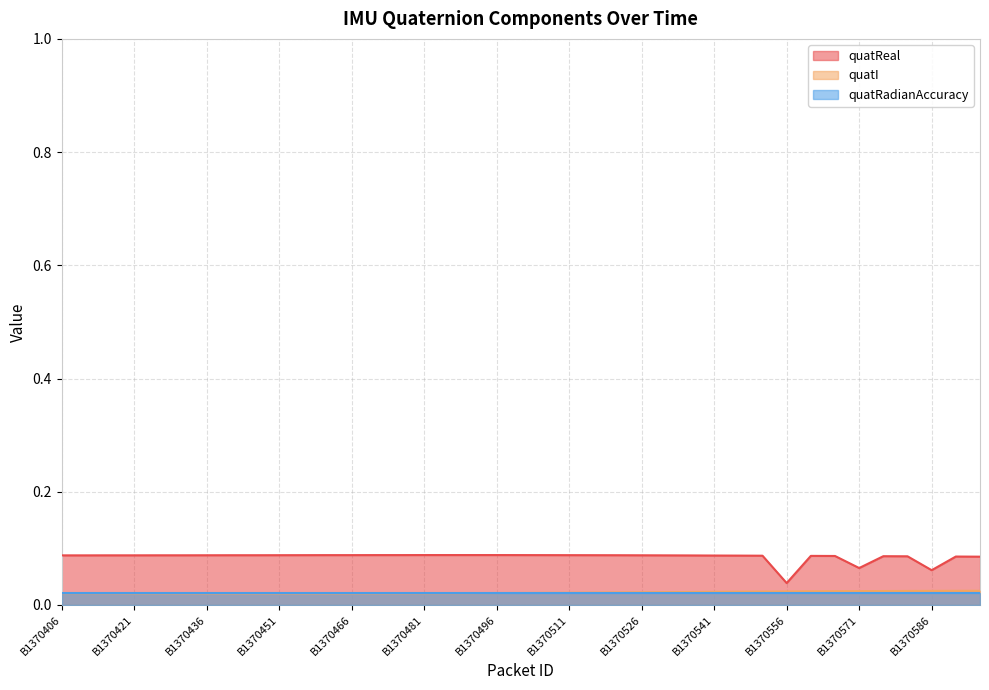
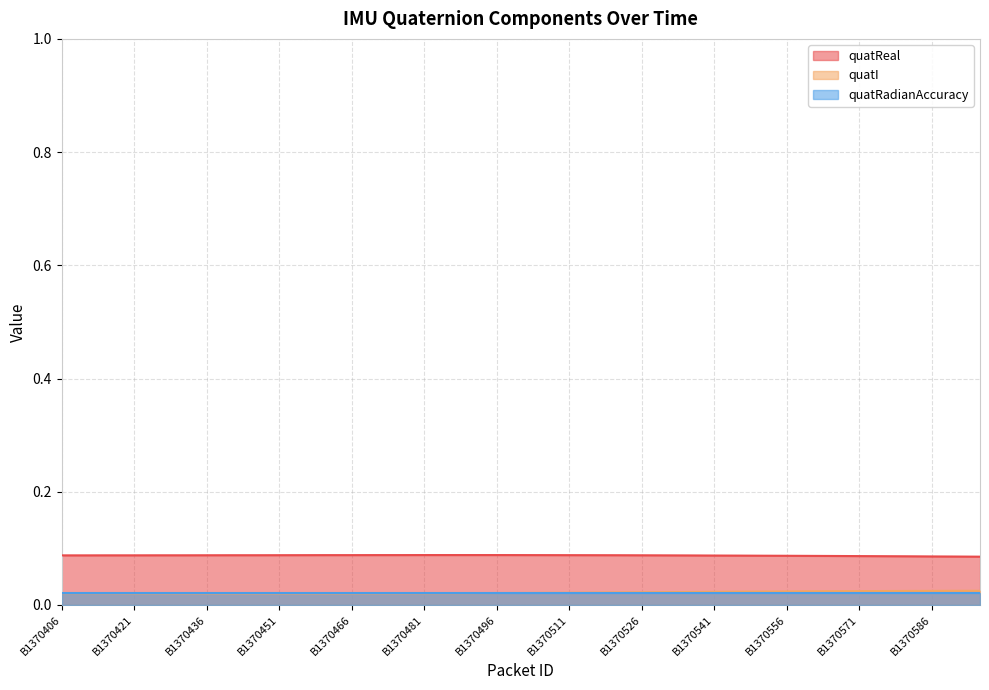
quatReal, B1370556: 0.04 -> 0.09
quatReal, B1370571: 0.07 -> 0.09
quatReal, B1370586: 0.06 -> 0.09
